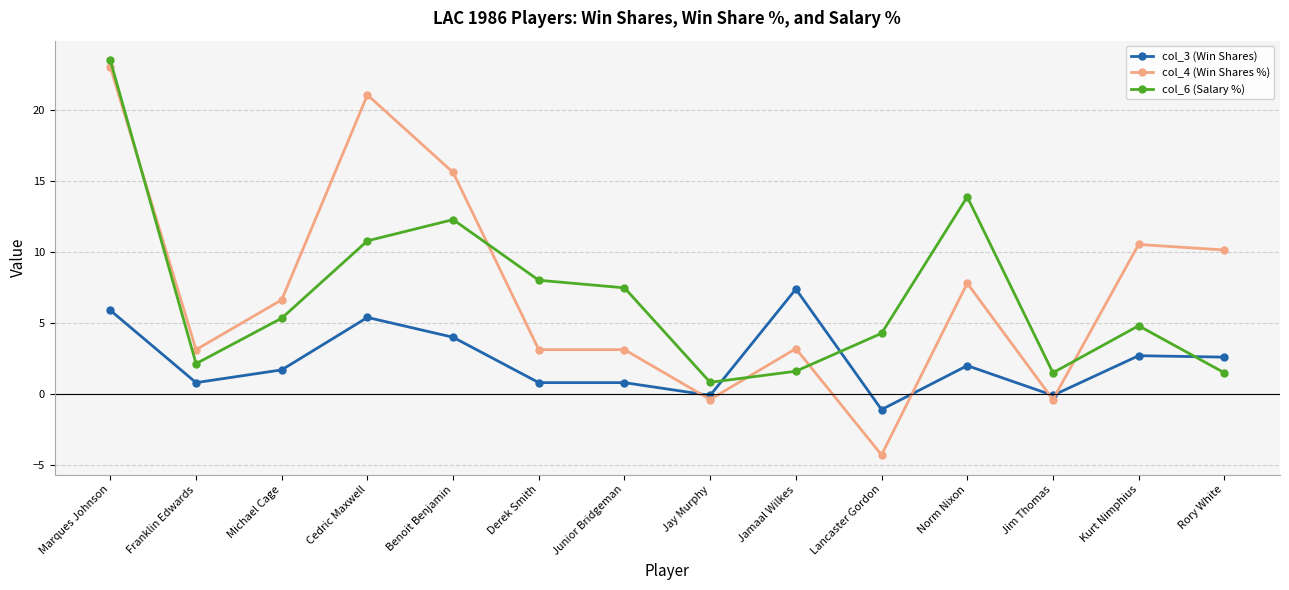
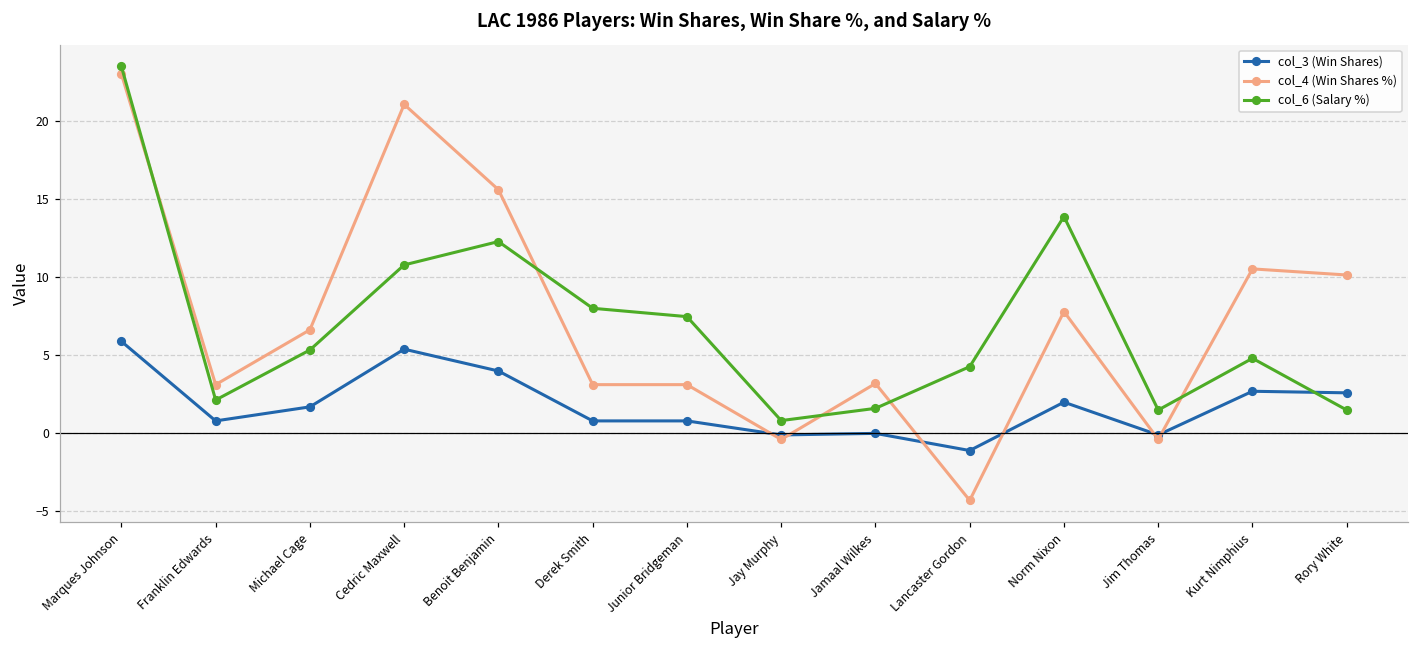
col_3 (Win Shares), Jamaal Wilkes: 7.4 -> 0.0
